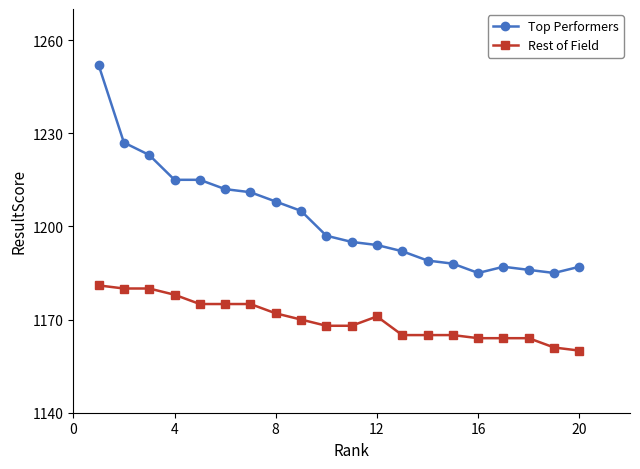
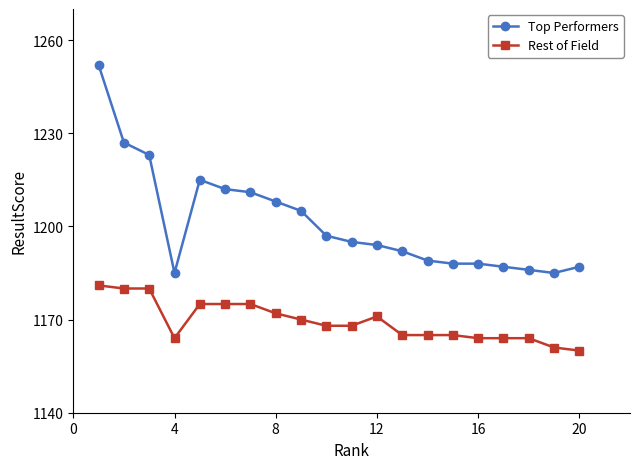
Top Performers, 4: 1215 -> 1185
Rest of Field, 4: 1178 -> 1164
Top Performers, 16: 1185 -> 1188
